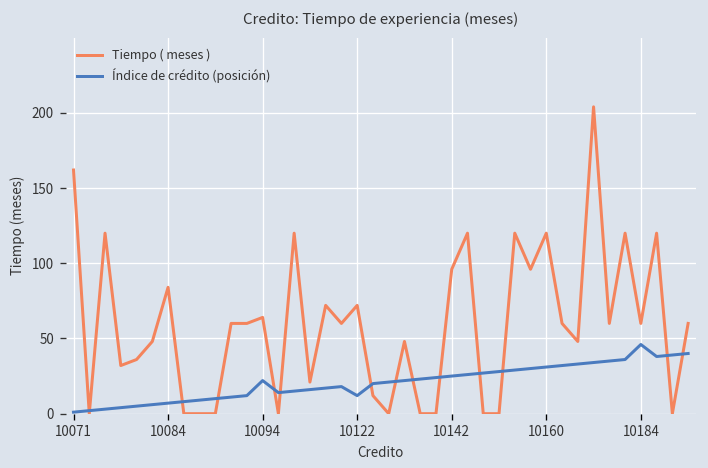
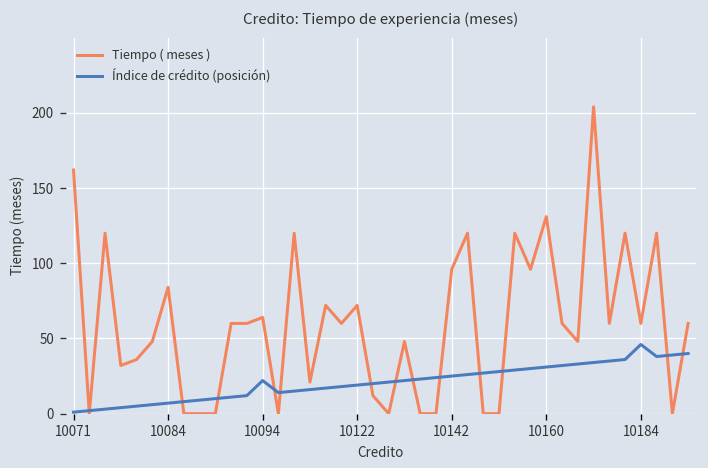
Índice de crédito (posición), 10122: 12 -> 19
Tiempo ( meses ), 10160: 120 -> 131
